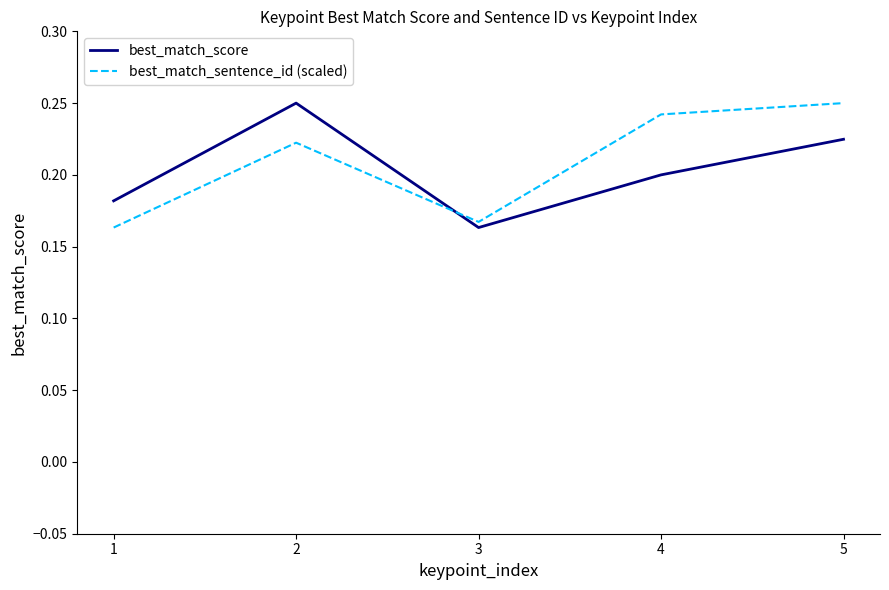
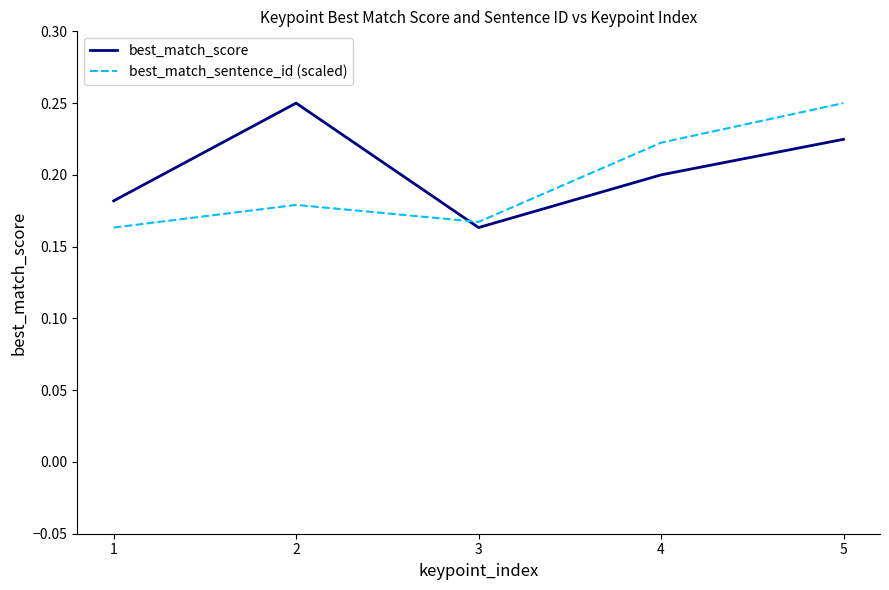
best_match_sentence_id (scaled), 2: 0.222 -> 0.179
best_match_sentence_id (scaled), 4: 0.242 -> 0.222
